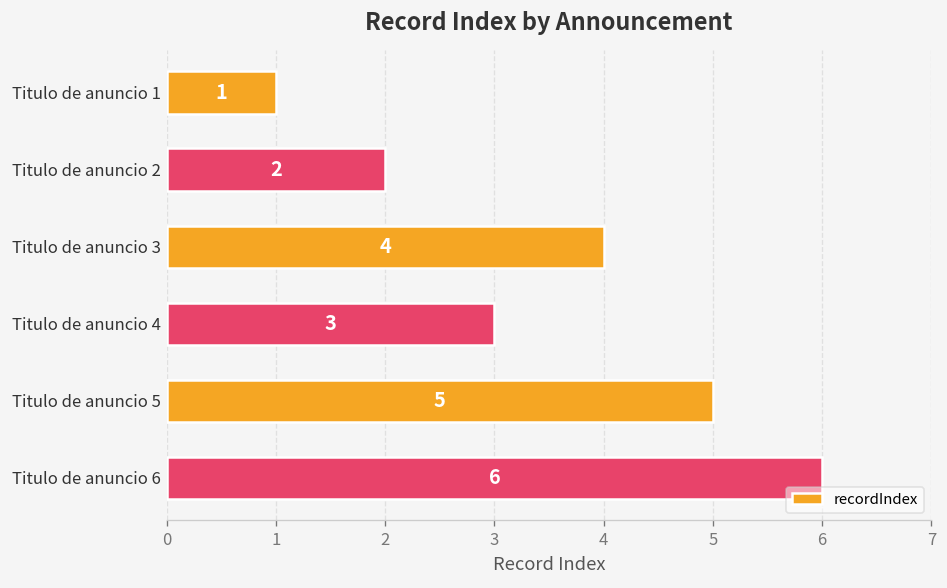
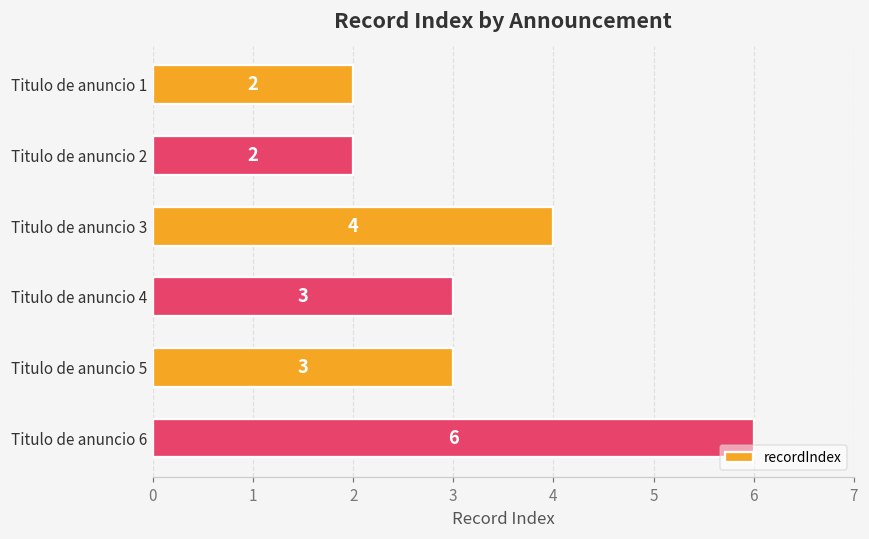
Titulo de anuncio 1: 1 -> 2
Titulo de anuncio 5: 5 -> 3
